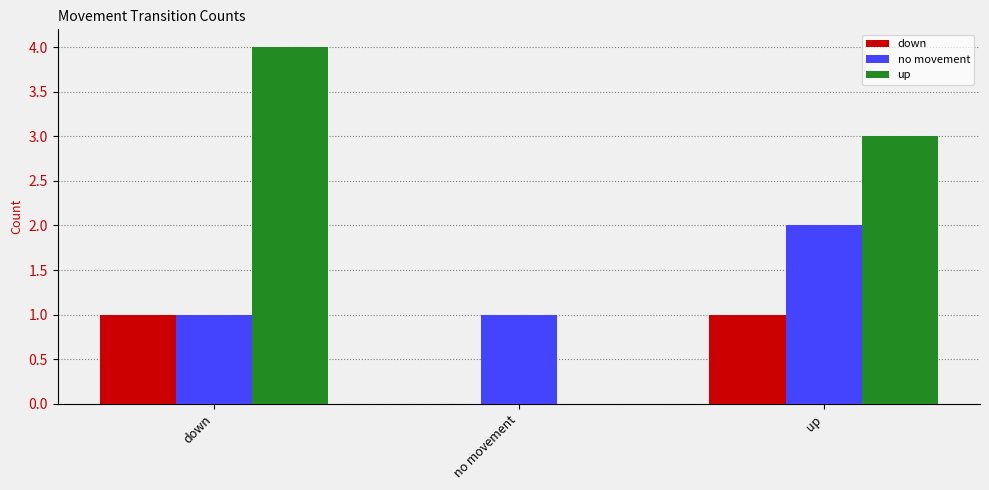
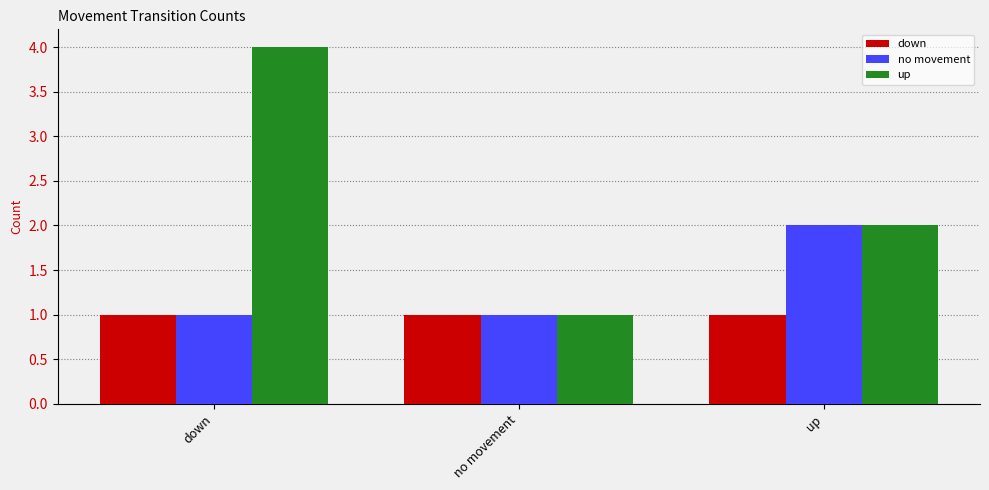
down, no movement: 0 -> 1
up, no movement: 0 -> 1
up, up: 3 -> 2
